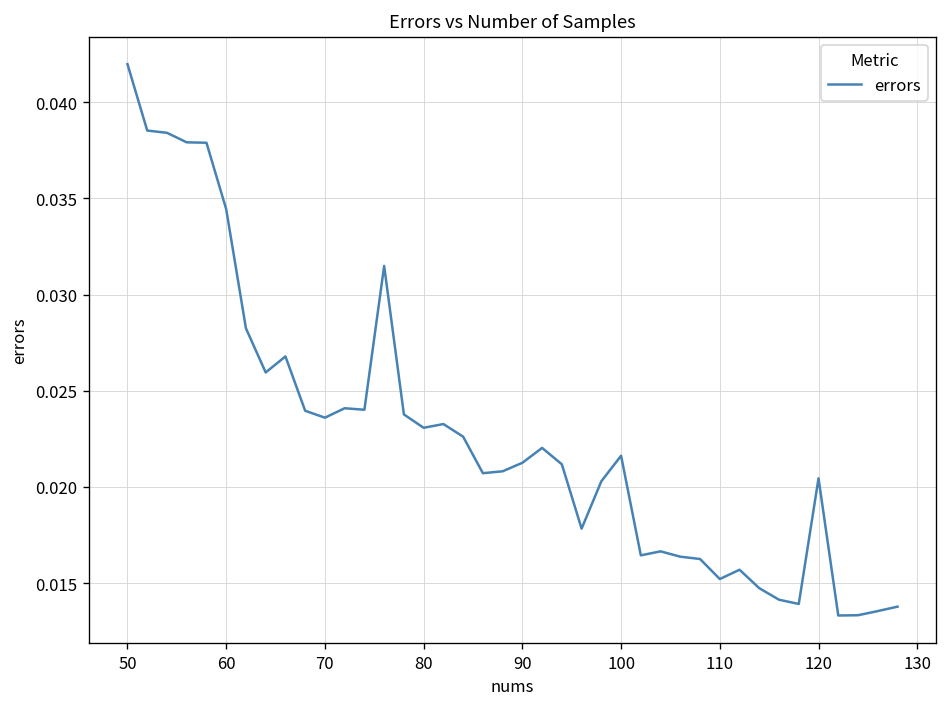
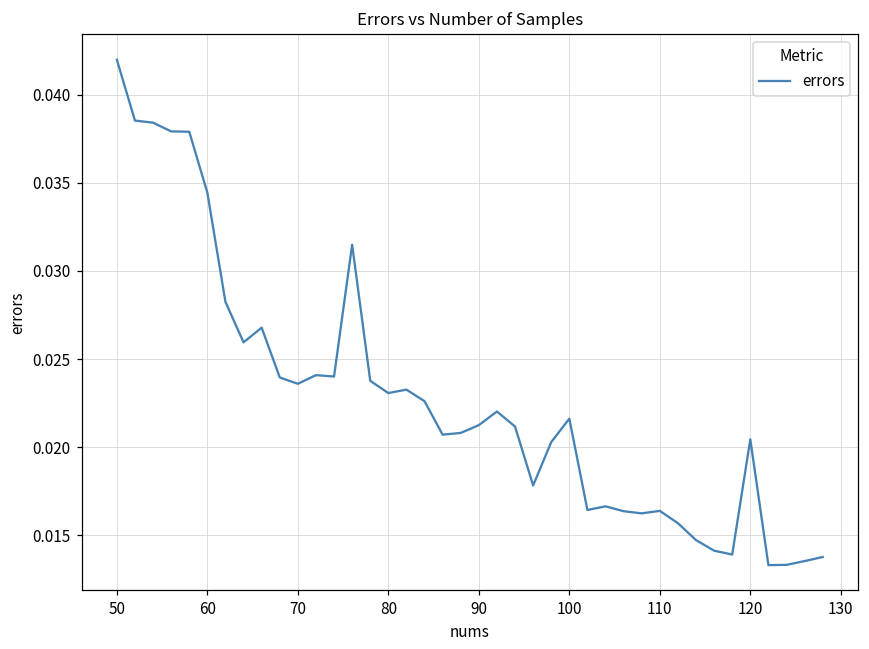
110: 0.0152 -> 0.0164
